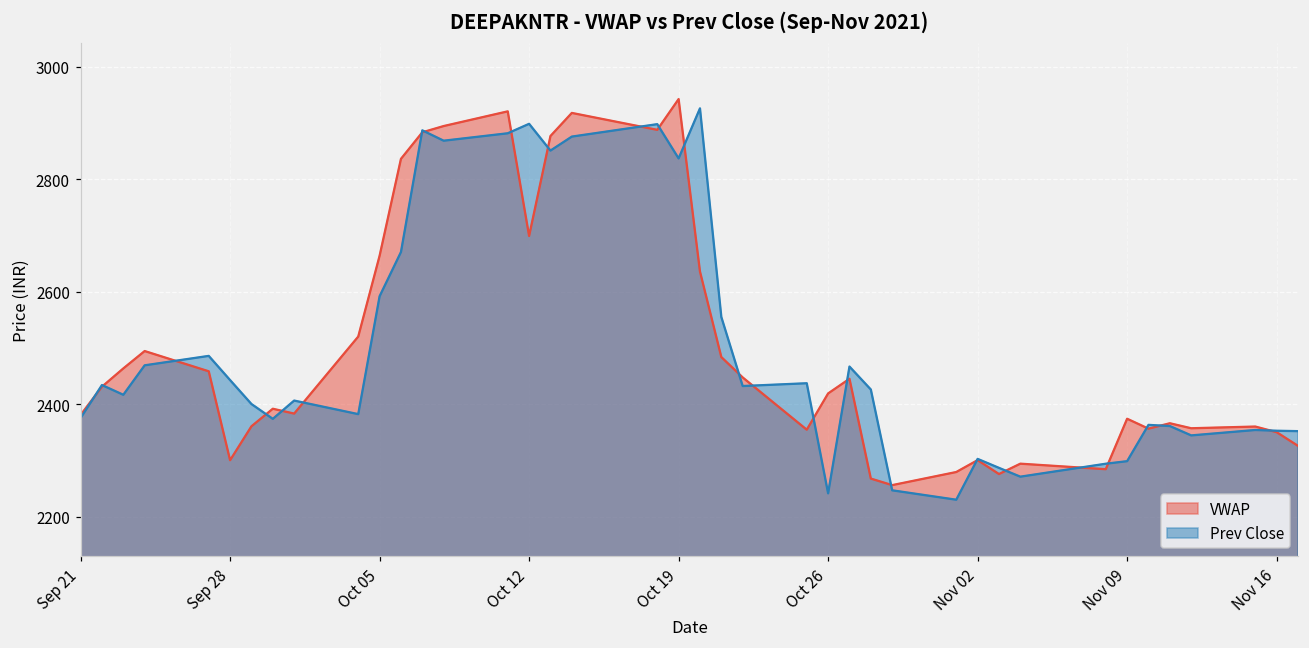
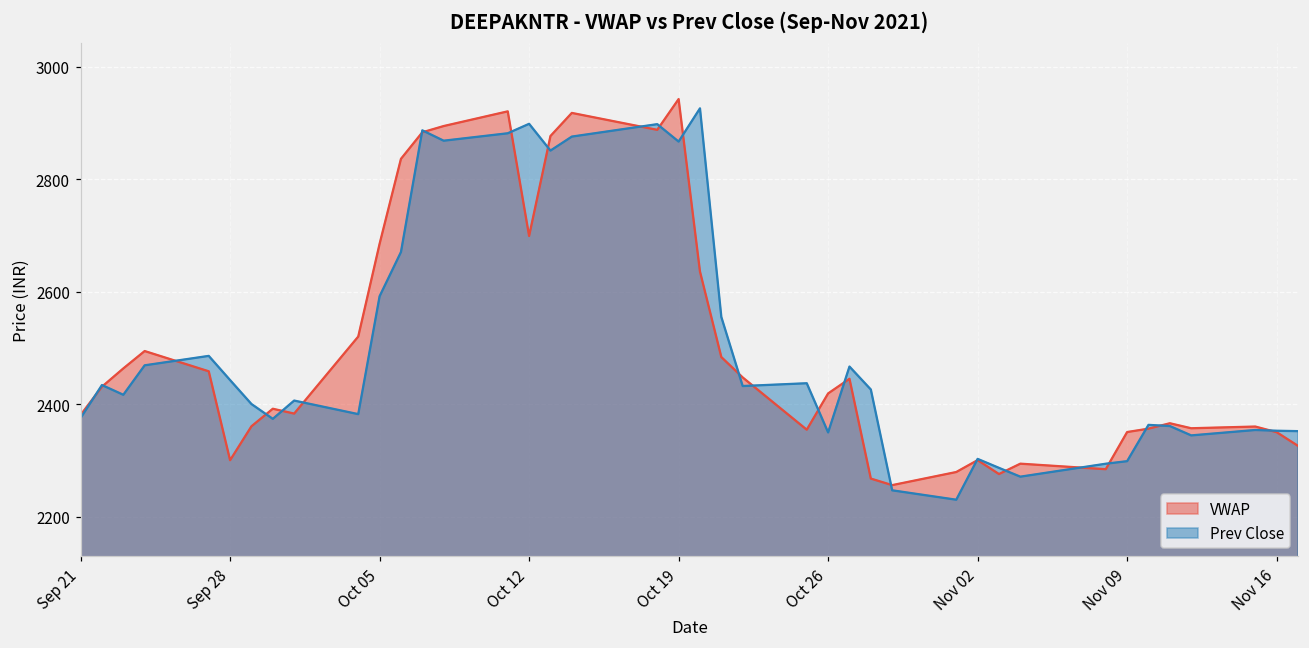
VWAP, Oct 05: 2660 -> 2690
Prev Close, Oct 19: 2840 -> 2870
Prev Close, Oct 26: 2240 -> 2350
VWAP, Nov 09: 2370 -> 2350
